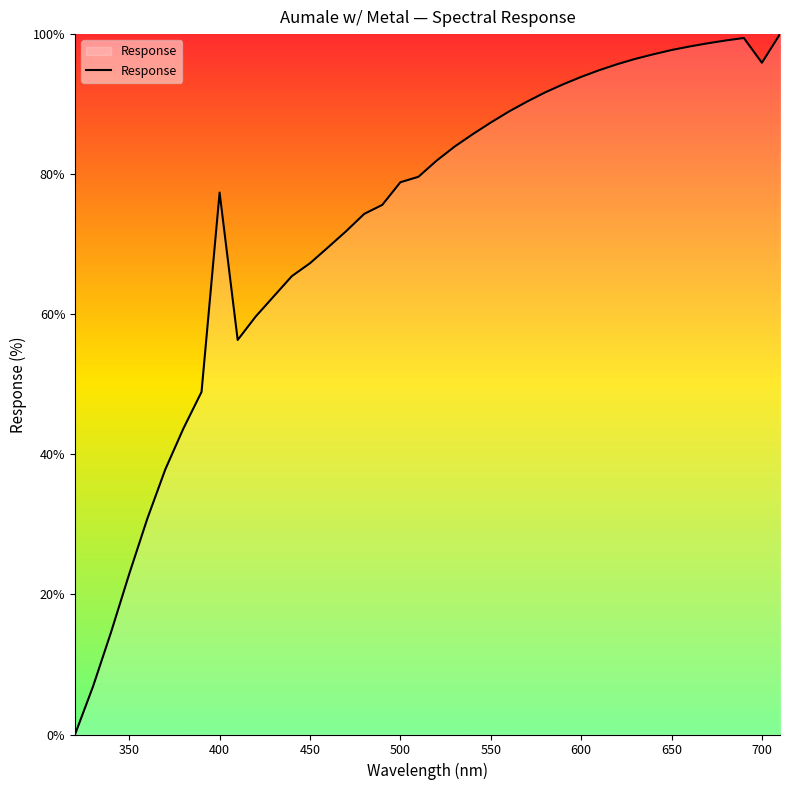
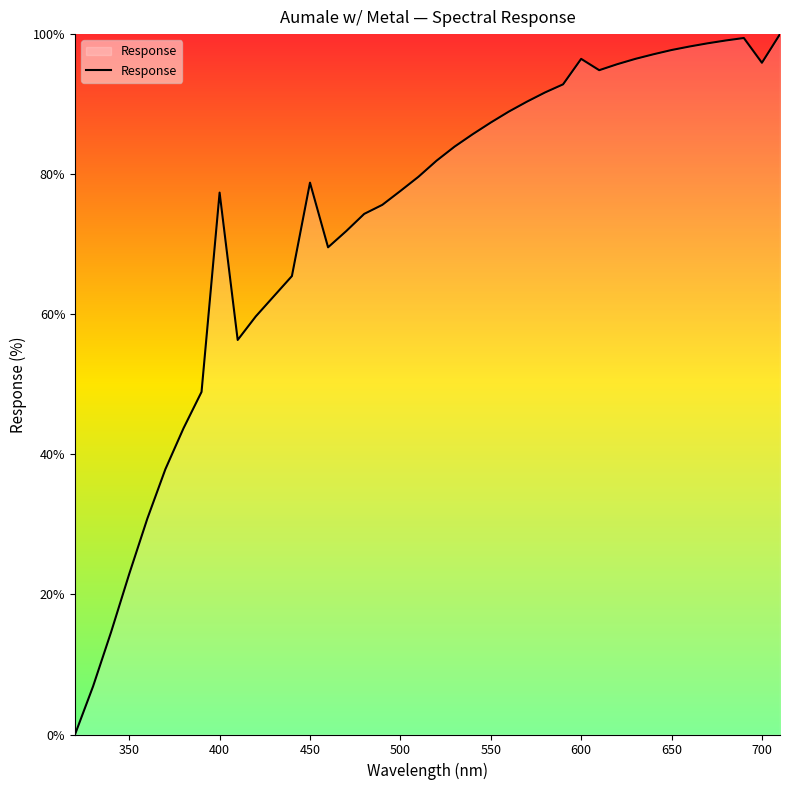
450: 67% -> 79%
500: 79% -> 78%
600: 94% -> 96%
